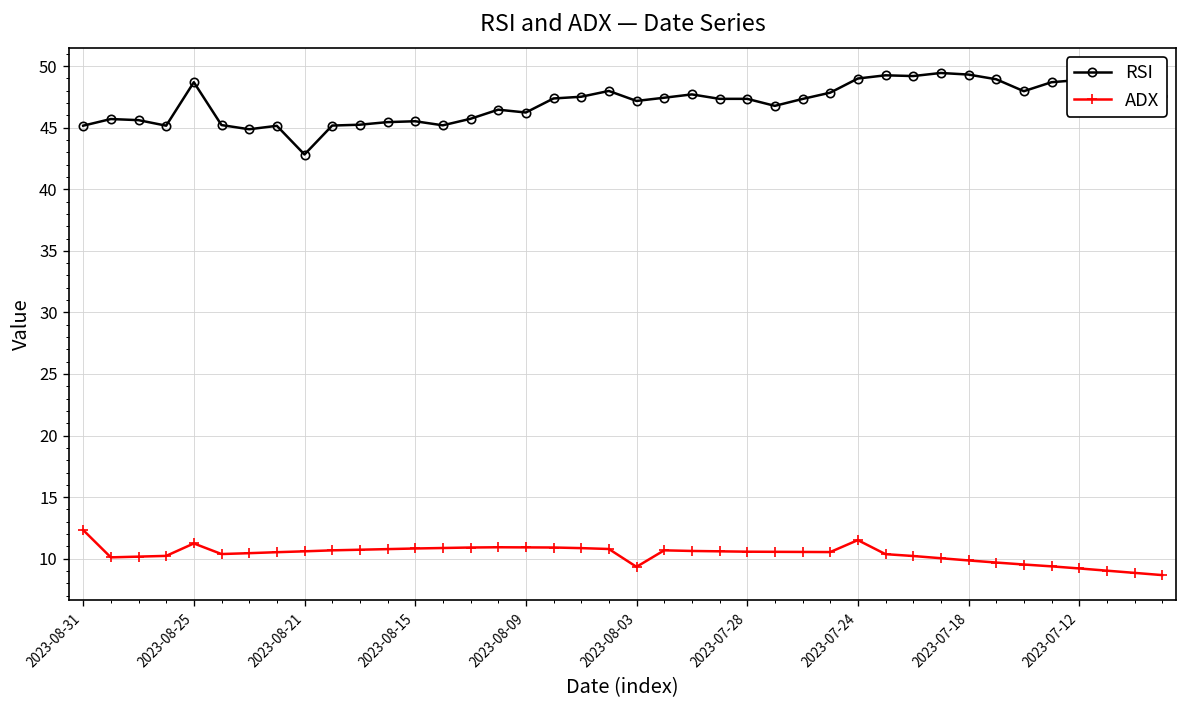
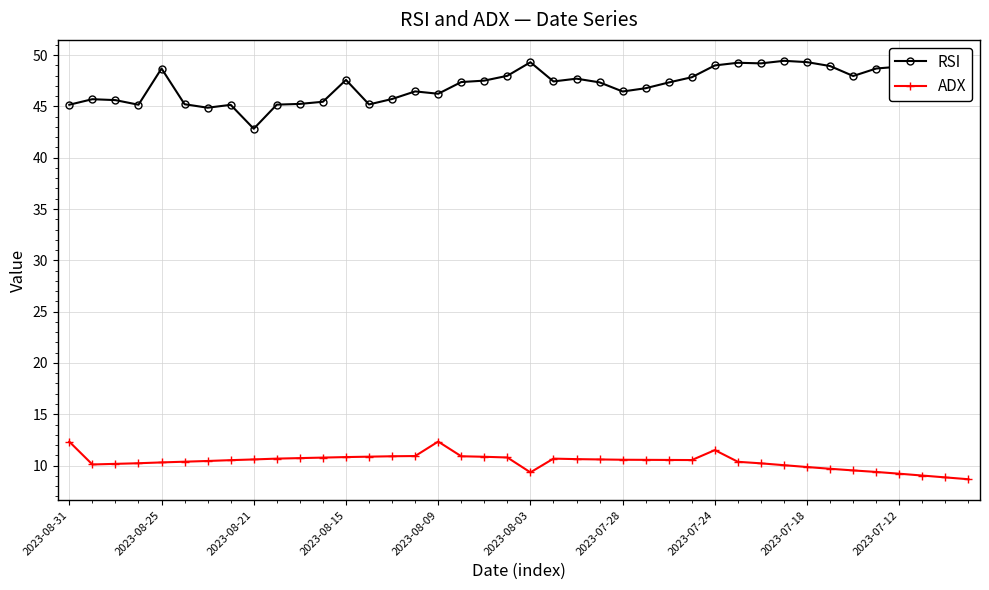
ADX, 2023-08-25: 11.2 -> 10.3
RSI, 2023-08-15: 45.5 -> 47.6
ADX, 2023-08-09: 10.9 -> 12.3
RSI, 2023-08-03: 47.2 -> 49.3
RSI, 2023-07-28: 47.3 -> 46.5
